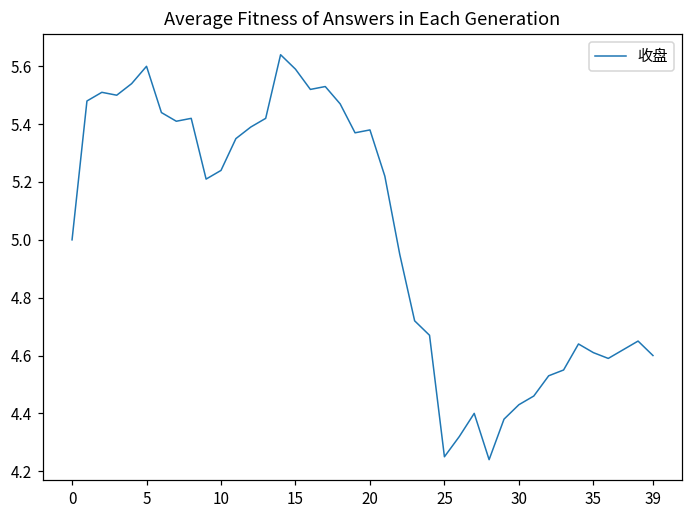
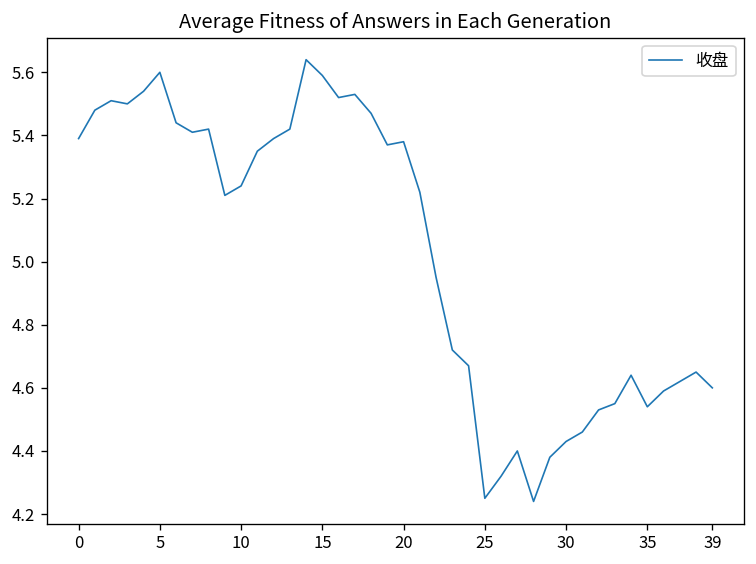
0: 5.00 -> 5.39
35: 4.61 -> 4.54
